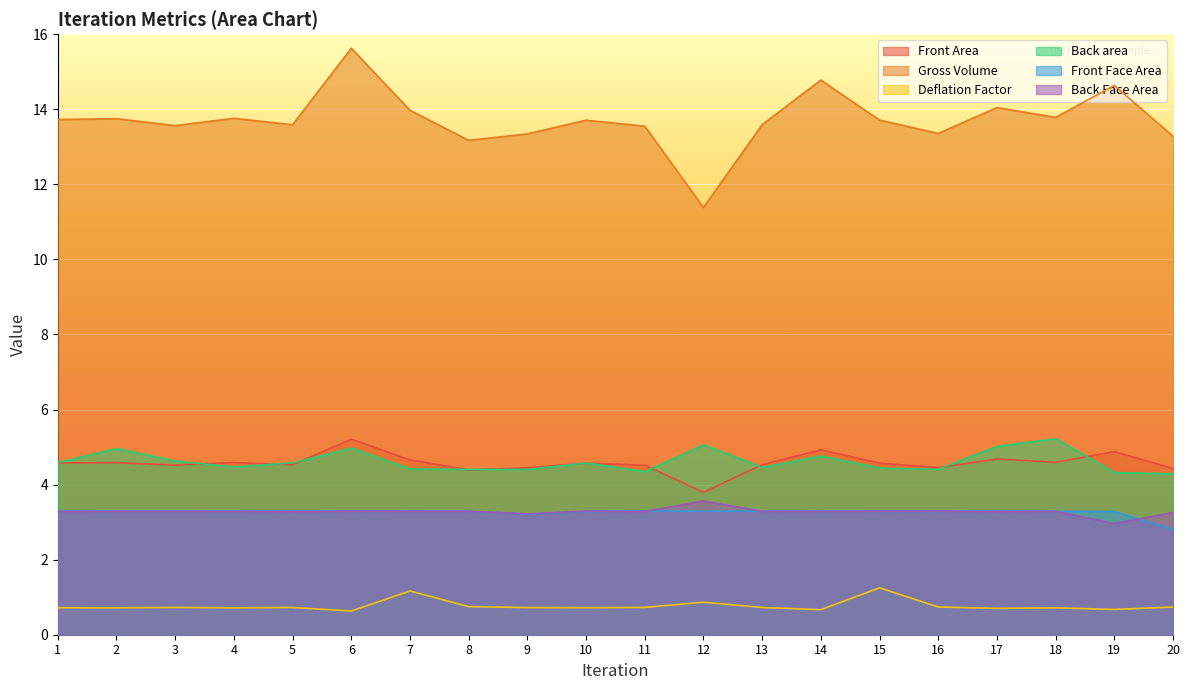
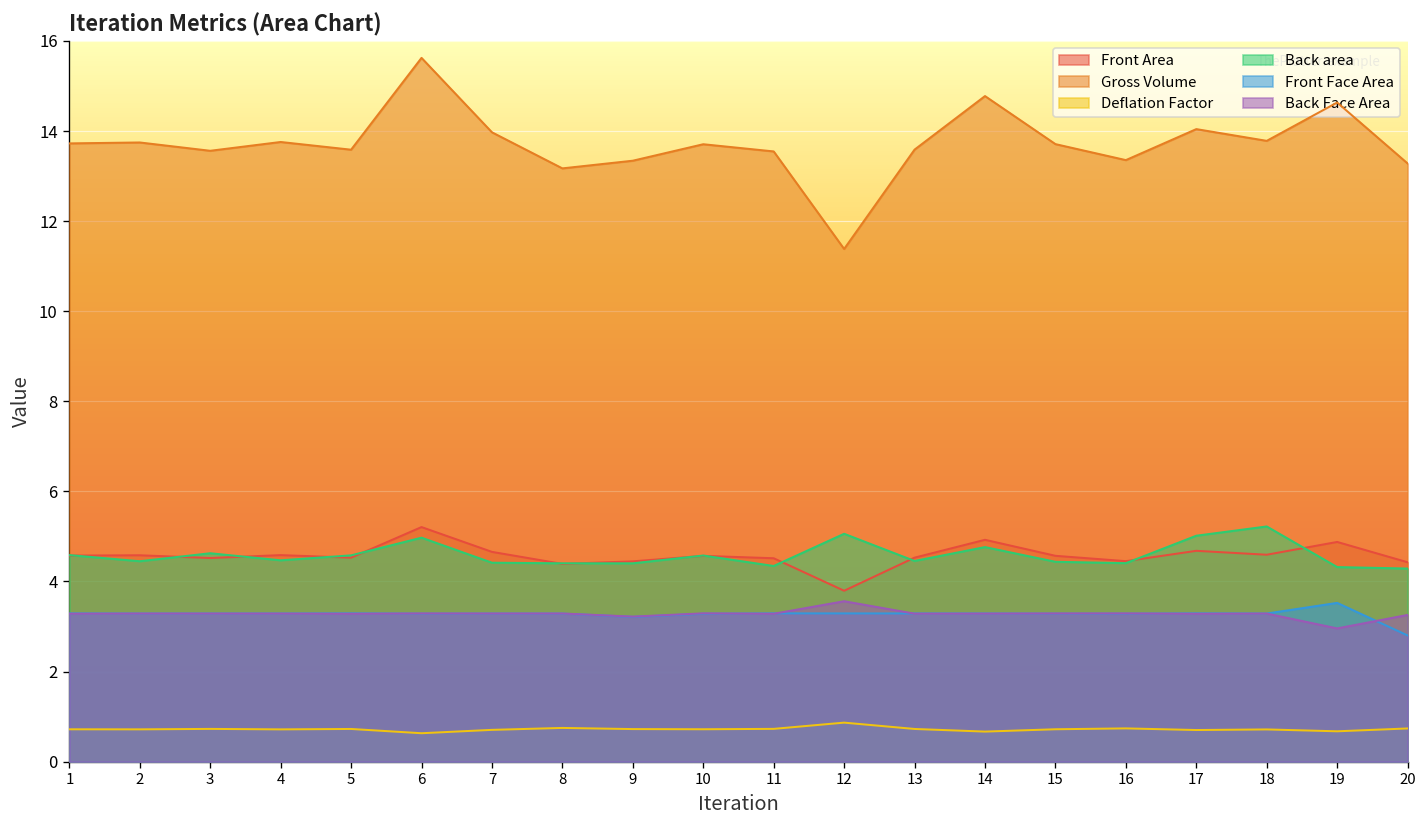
Back area, 2: 5.0 -> 4.5
Deflation Factor, 7: 1.2 -> 0.7
Deflation Factor, 15: 1.2 -> 0.7
Front Face Area, 19: 3.3 -> 3.5
